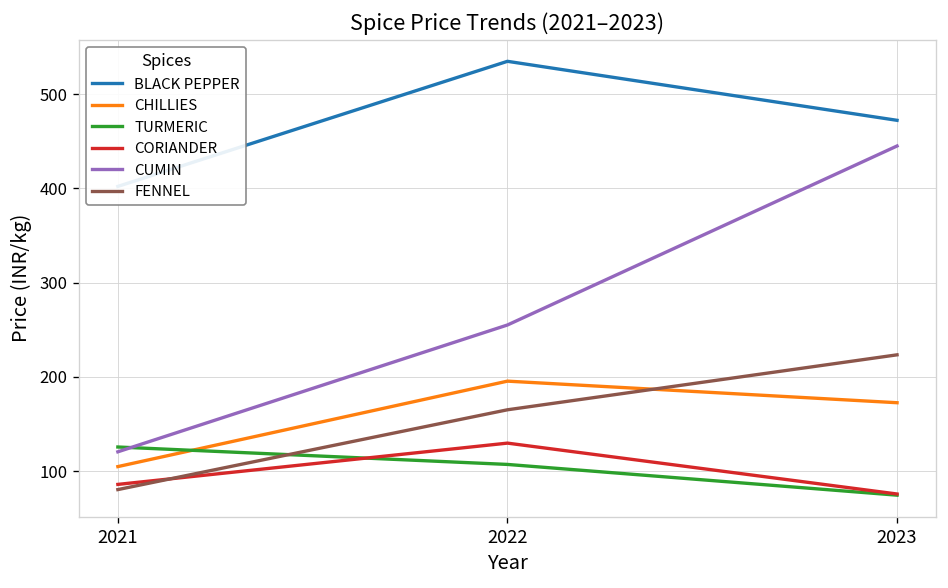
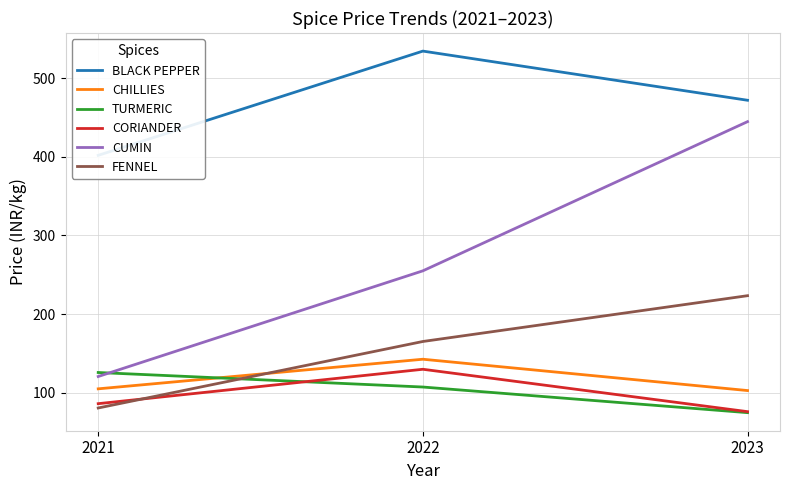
CHILLIES, 2022: 200 -> 140
CHILLIES, 2023: 170 -> 100
